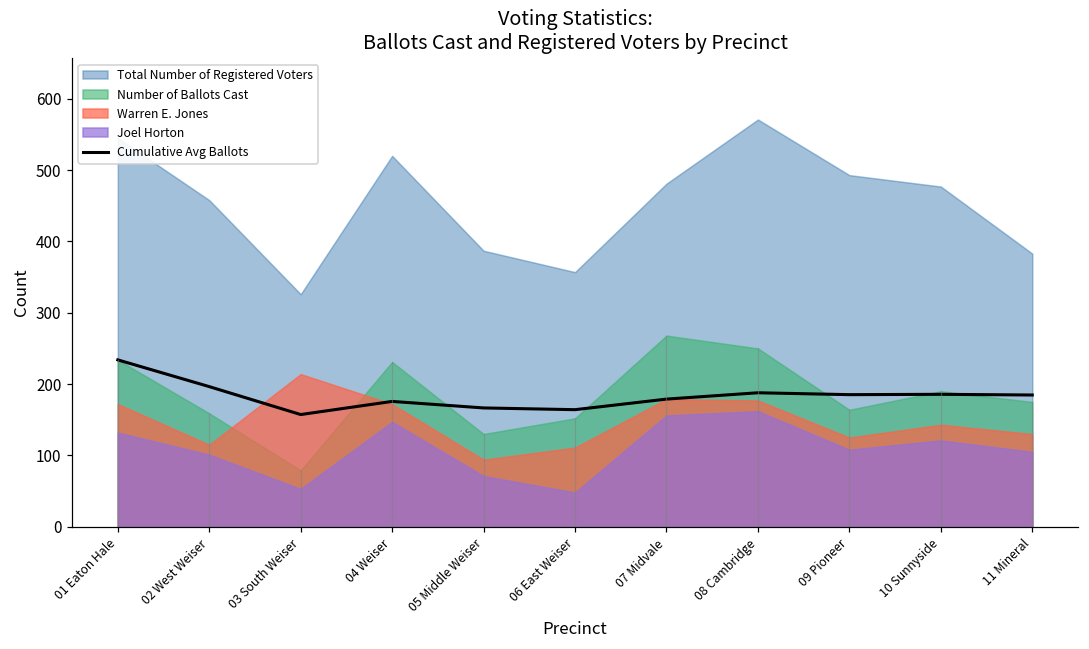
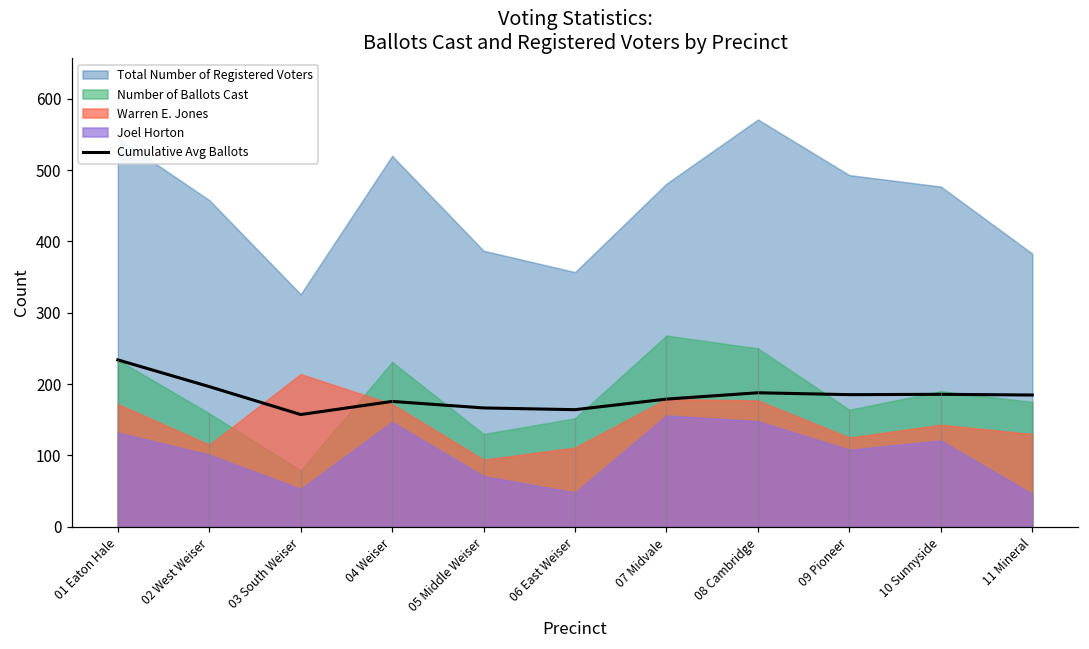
Joel Horton, 08 Cambridge: 160 -> 150
Joel Horton, 11 Mineral: 110 -> 50
